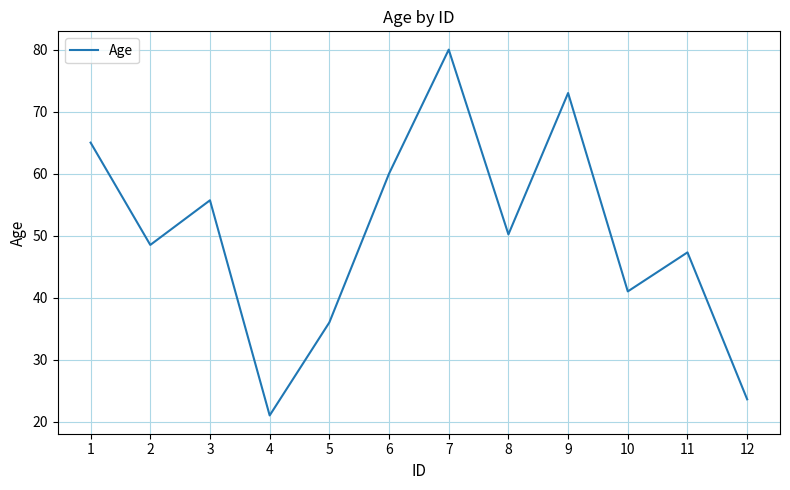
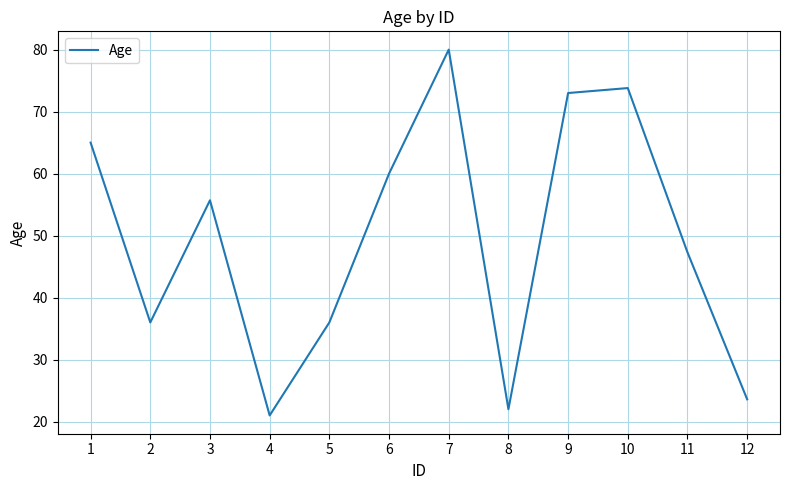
2: 49 -> 36
8: 50 -> 22
10: 41 -> 74
